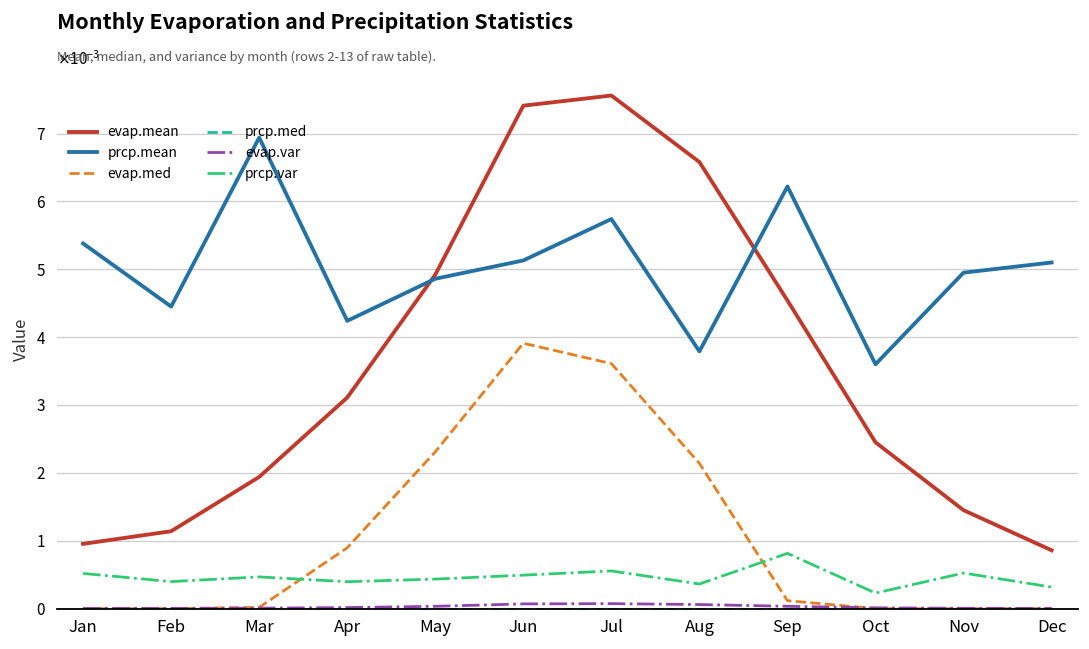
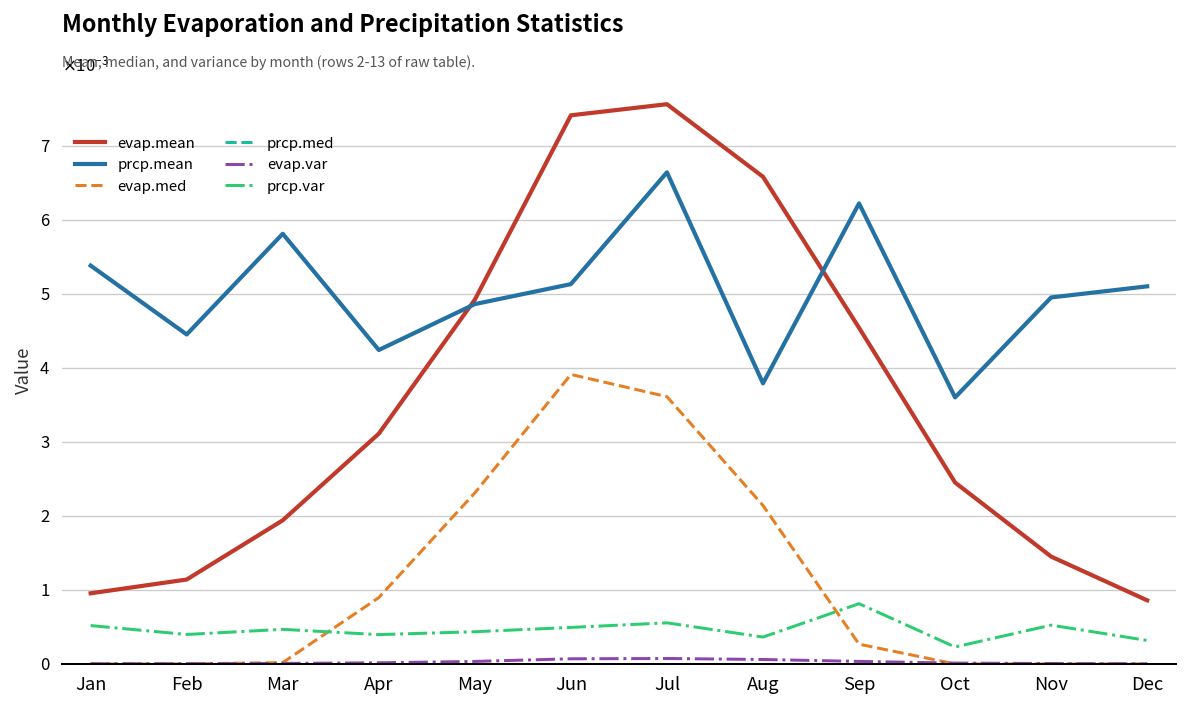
prcp.mean, Mar: 0.0069 -> 0.0058
prcp.mean, Jul: 0.0057 -> 0.0066
evap.med, Sep: 0.0001 -> 0.0003
